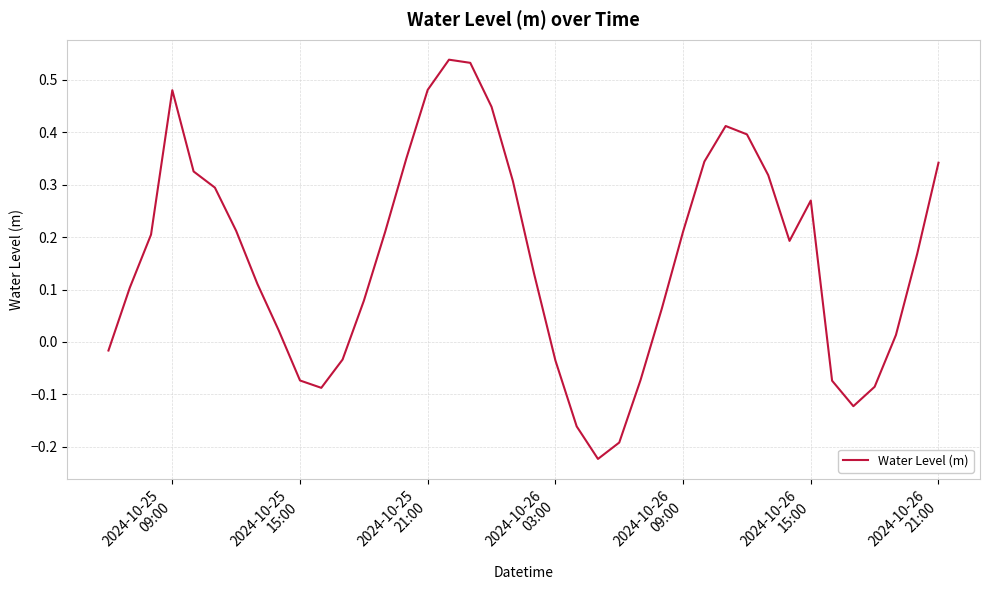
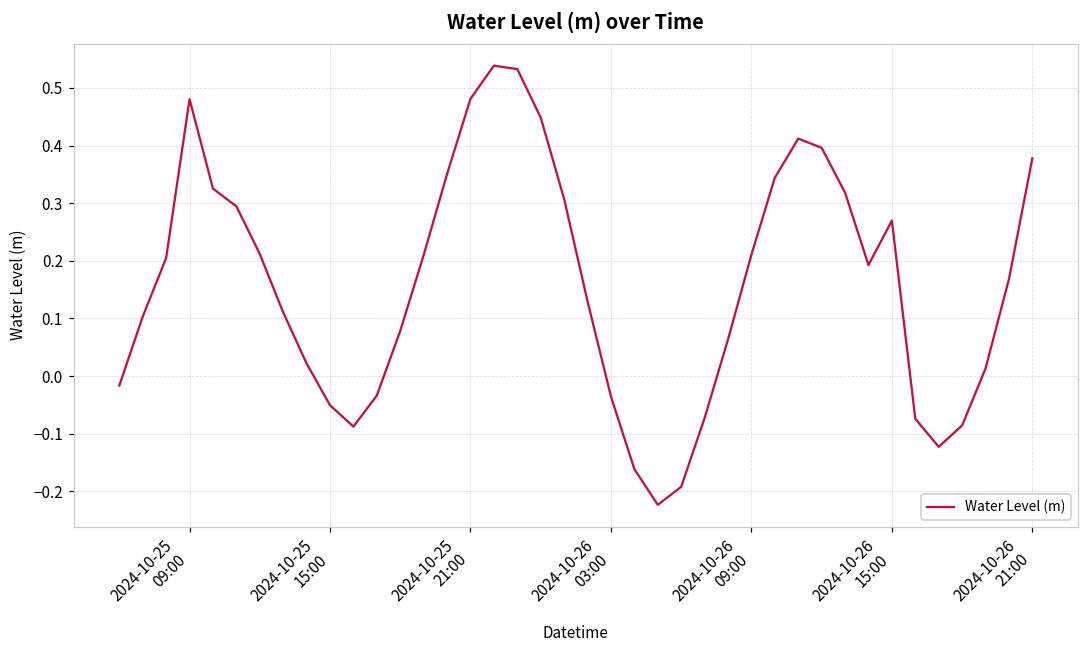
2024-10-25 15:00: -0.07 -> -0.05
2024-10-26 21:00: 0.34 -> 0.38
